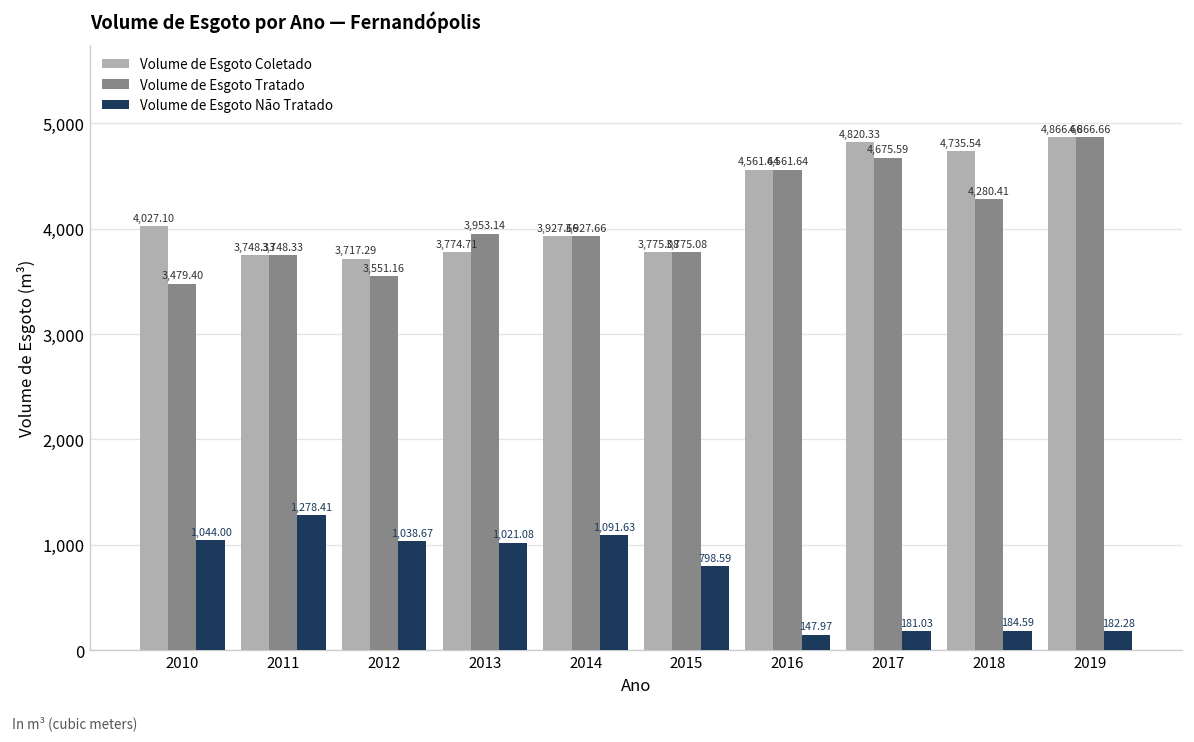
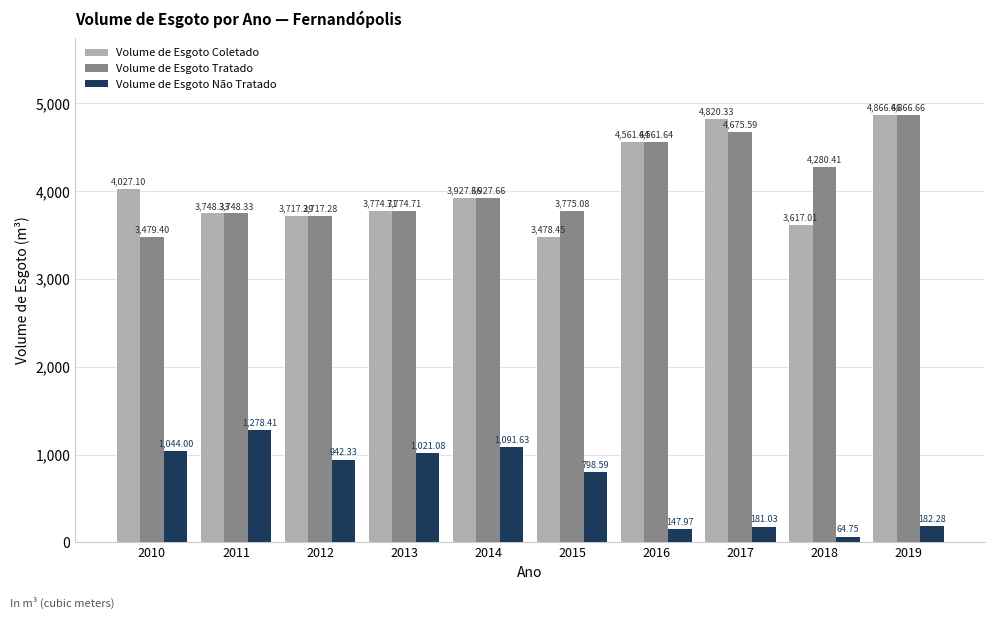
Volume de Esgoto Tratado, 2012: 3,551.16 -> 3,717.28
Volume de Esgoto Não Tratado, 2012: 1,038.67 -> 942.33
Volume de Esgoto Tratado, 2013: 3,953.14 -> 3,774.71
Volume de Esgoto Coletado, 2015: 3,775.08 -> 3,478.45
Volume de Esgoto Coletado, 2018: 4,735.54 -> 3,617.01
Volume de Esgoto Não Tratado, 2018: 184.59 -> 64.75
